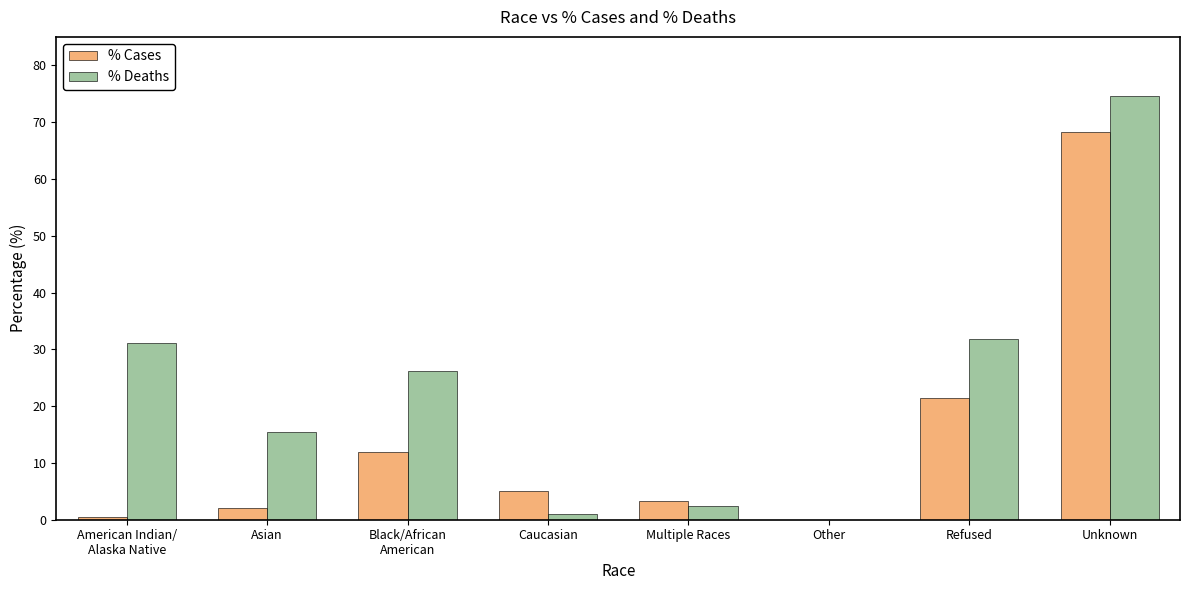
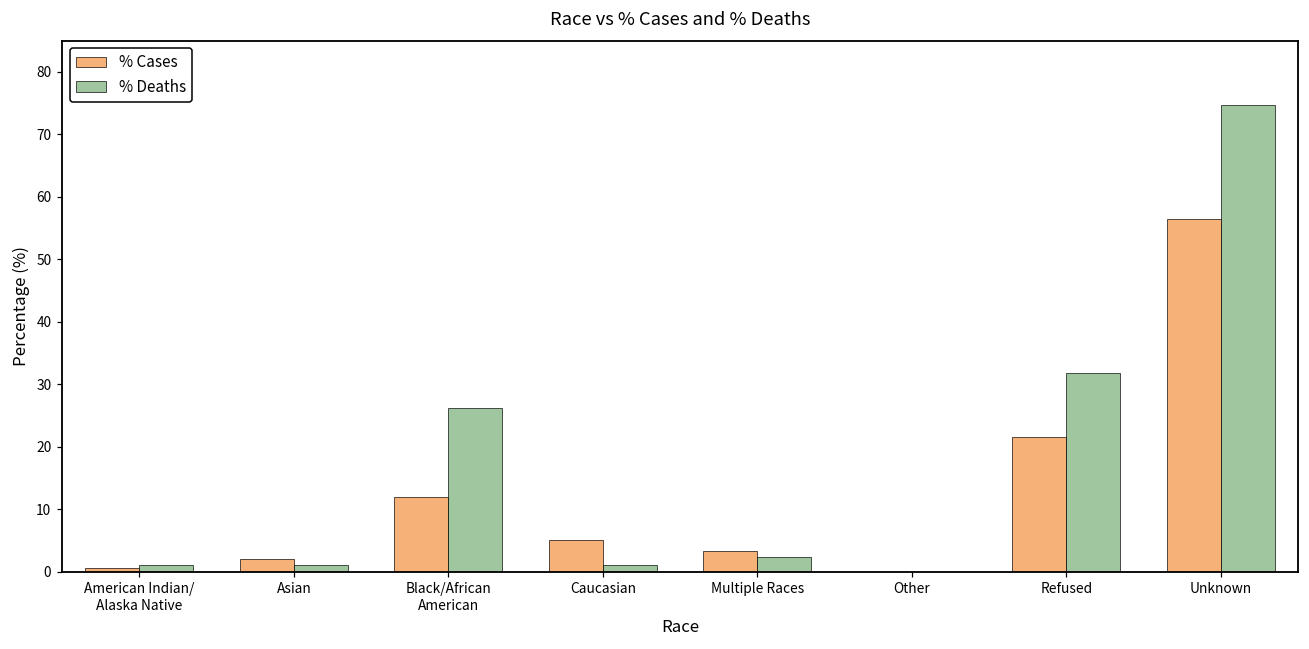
% Deaths, American Indian/ Alaska Native: 31 -> 1
% Deaths, Asian: 15 -> 1
% Cases, Unknown: 68 -> 56
